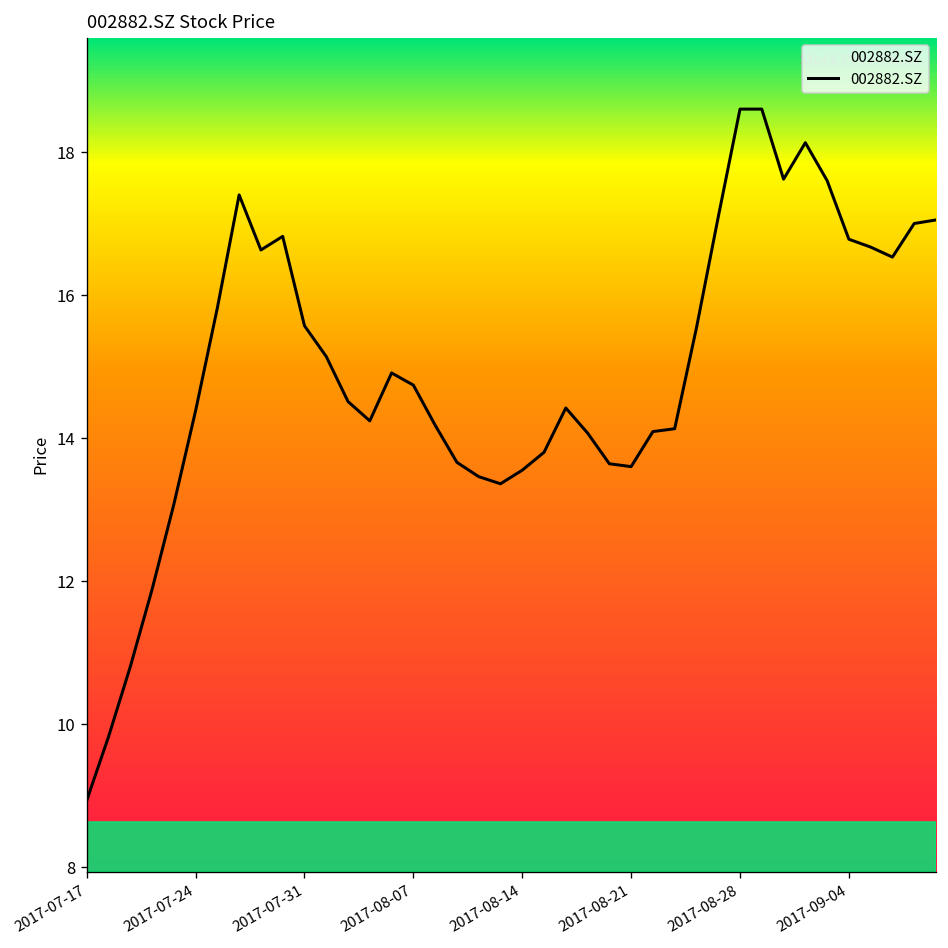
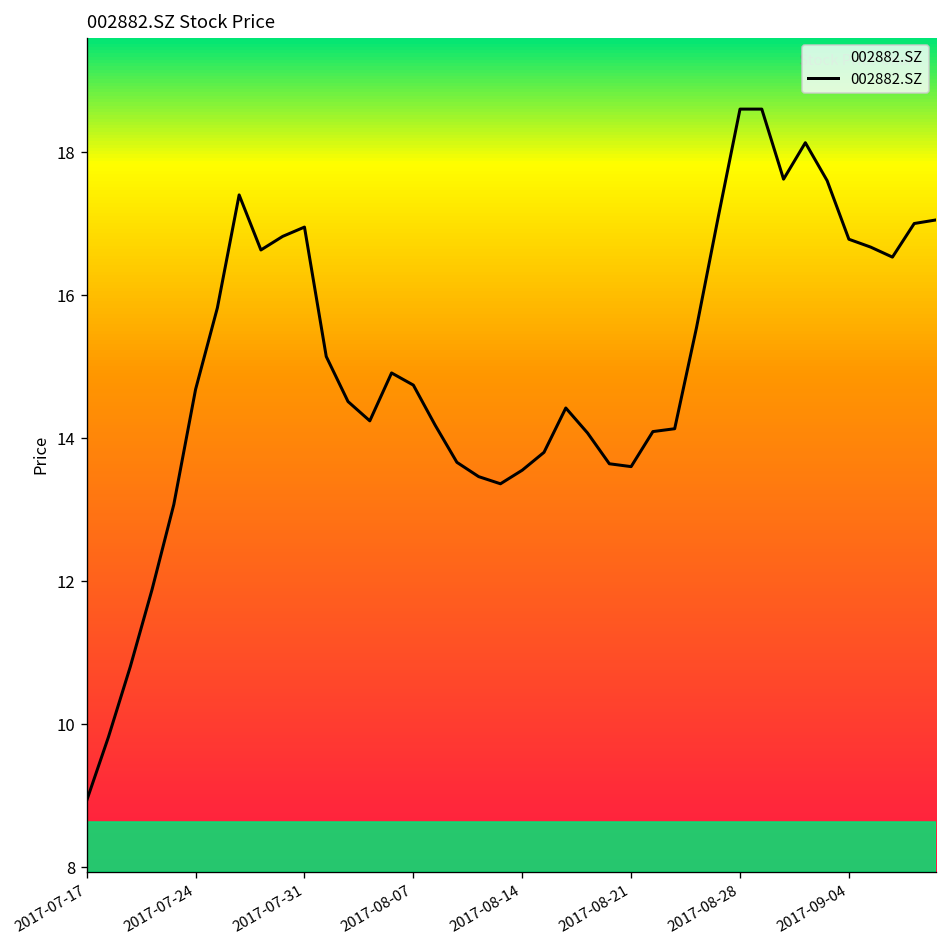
2017-07-24: 14.4 -> 14.7
2017-07-31: 15.6 -> 17.0
